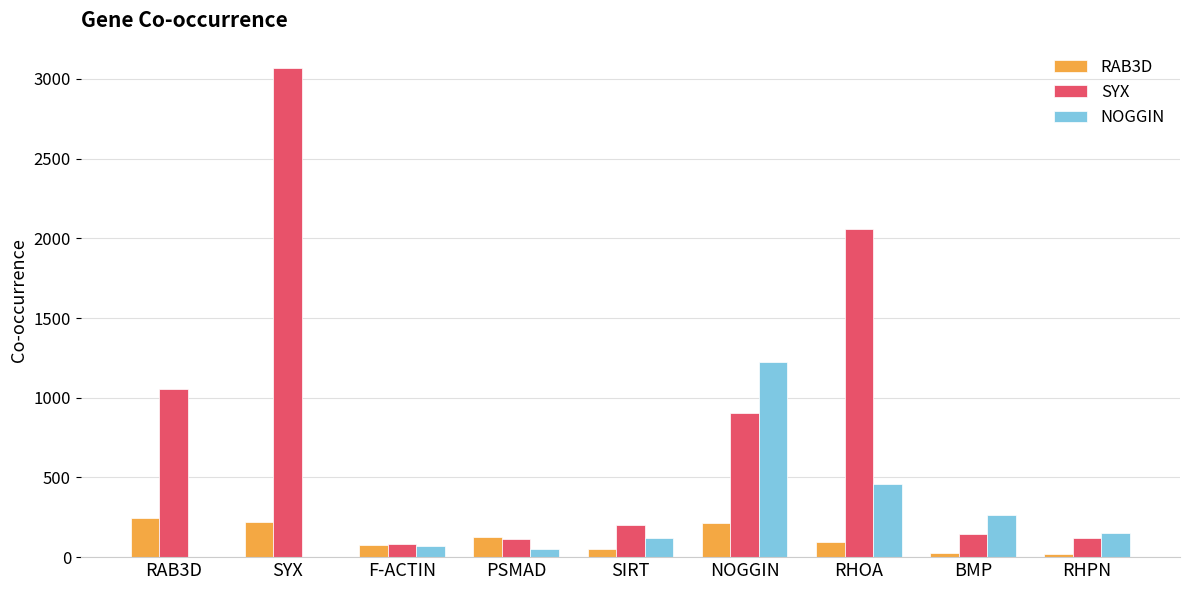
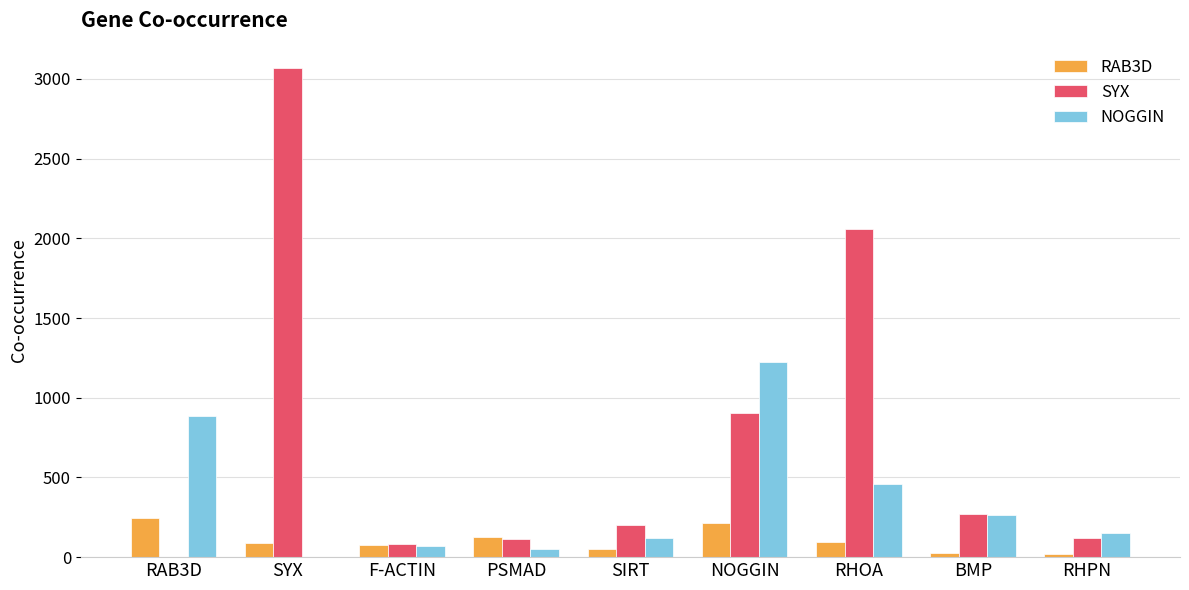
SYX, RAB3D: 1050 -> 0
NOGGIN, RAB3D: 0 -> 890
RAB3D, SYX: 220 -> 90
SYX, BMP: 150 -> 270
